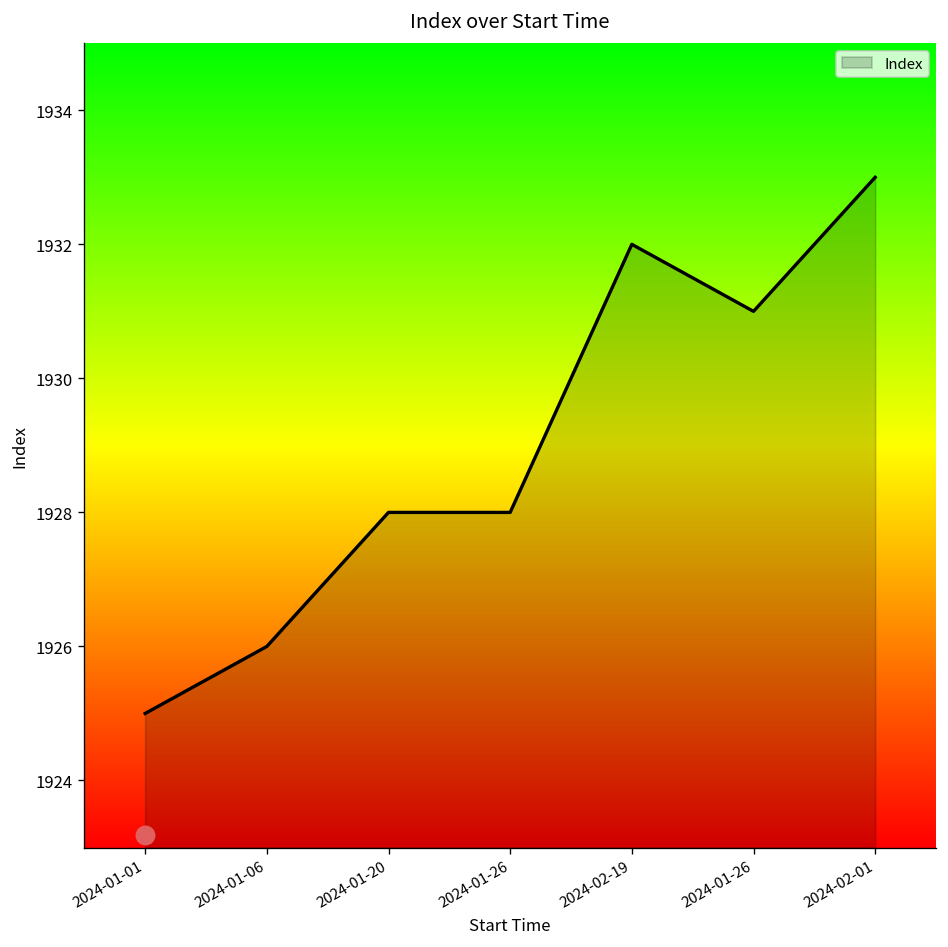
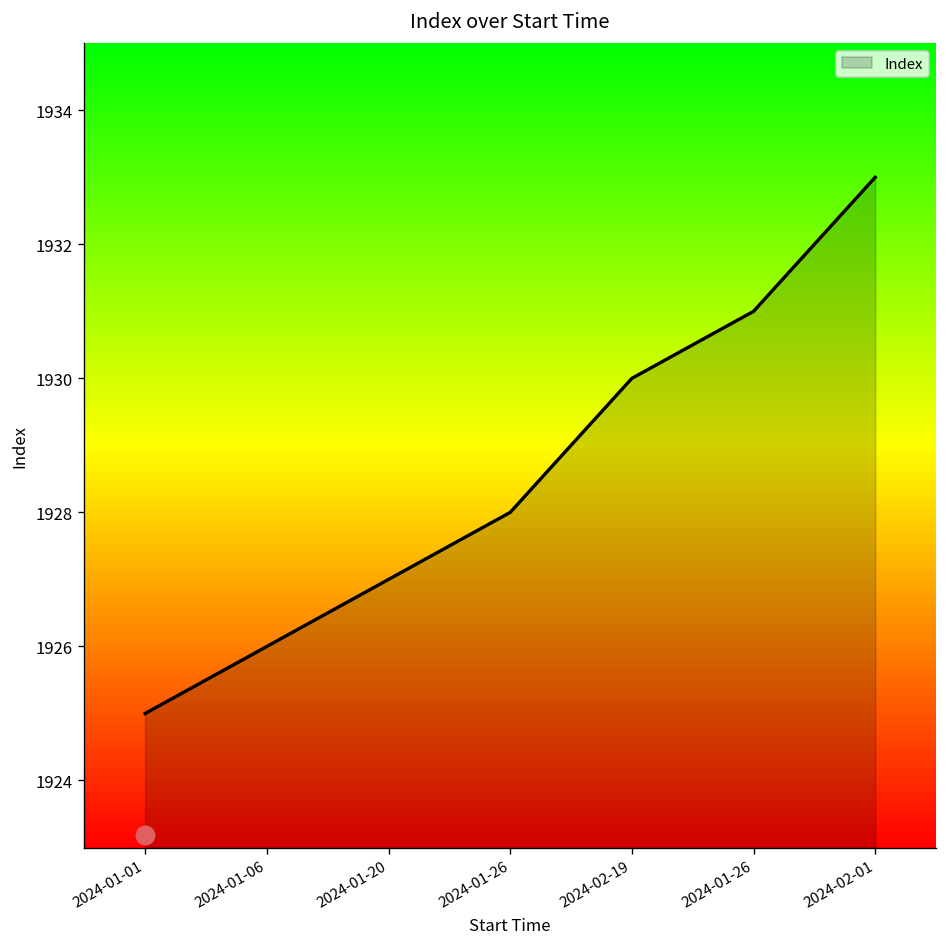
Index, 2024-01-20: 1928 -> 1927
Index, 2024-02-19: 1932 -> 1930
